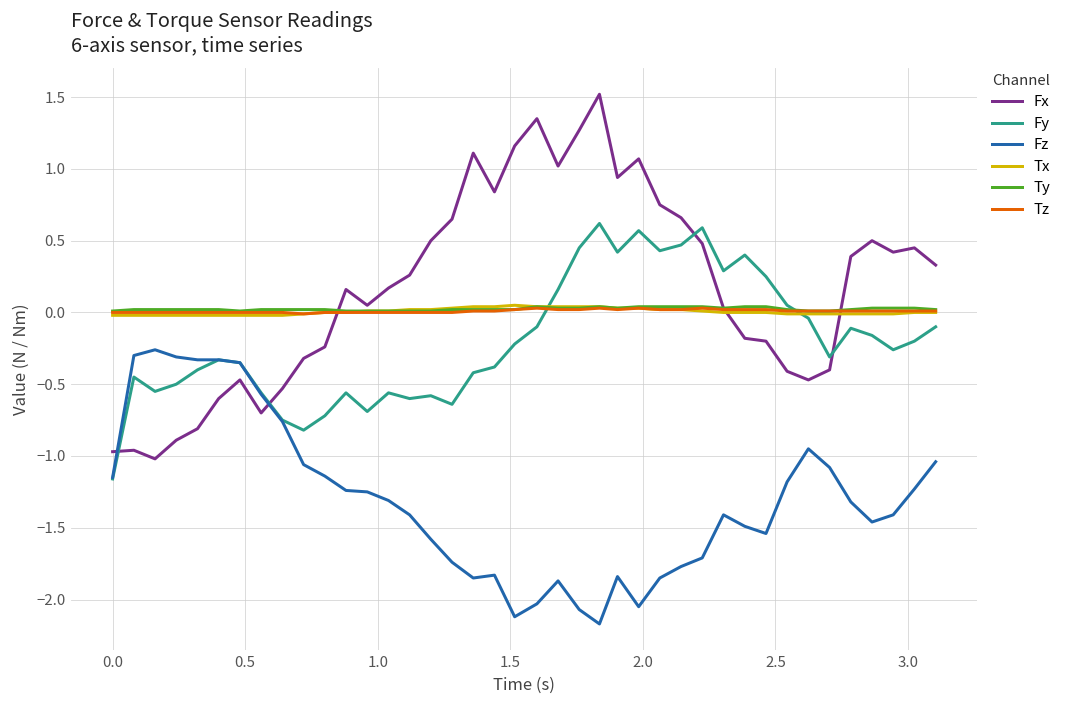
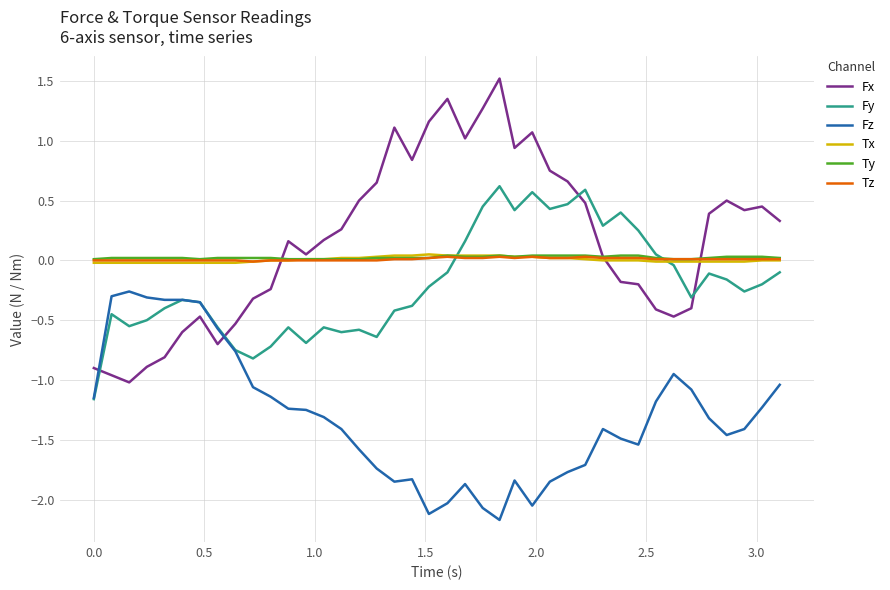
Fx, 0.0: -0.97 -> -0.90
